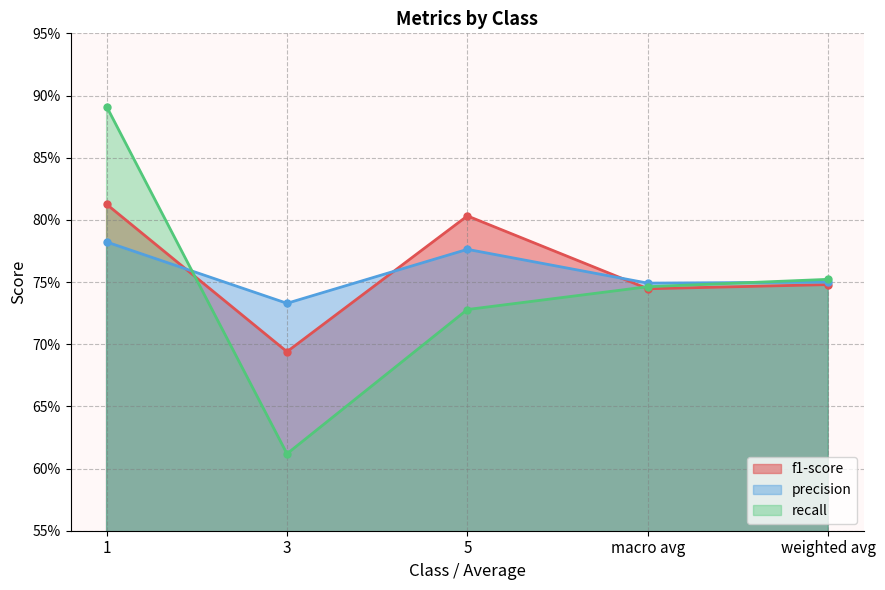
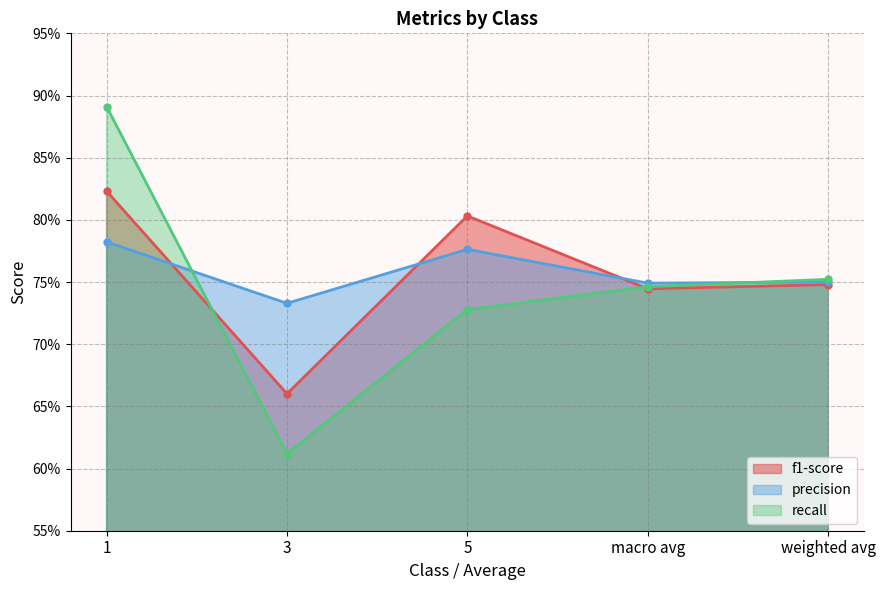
f1-score, 1: 81.3% -> 82.3%
f1-score, 3: 69.4% -> 66.0%
